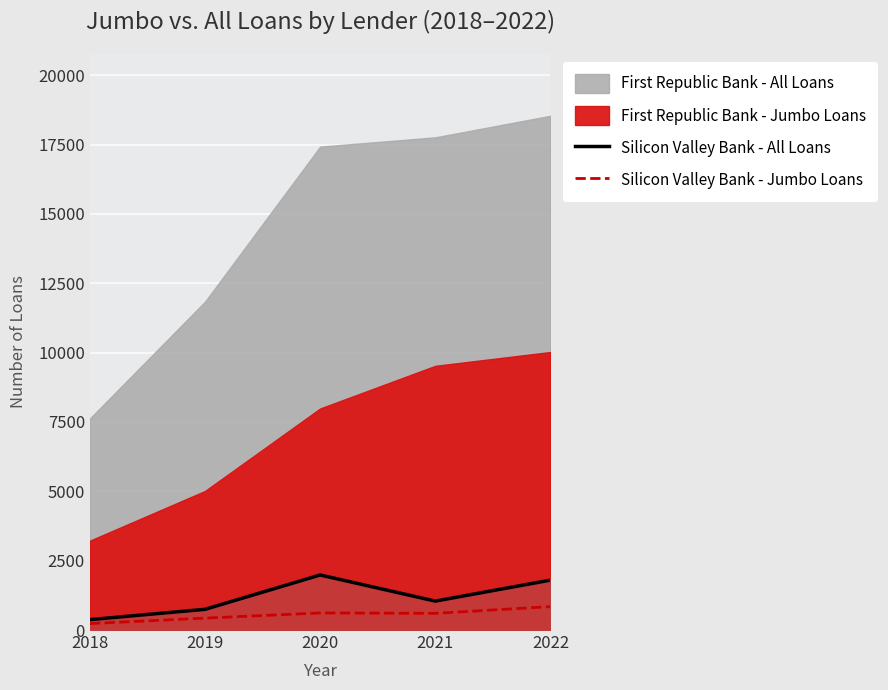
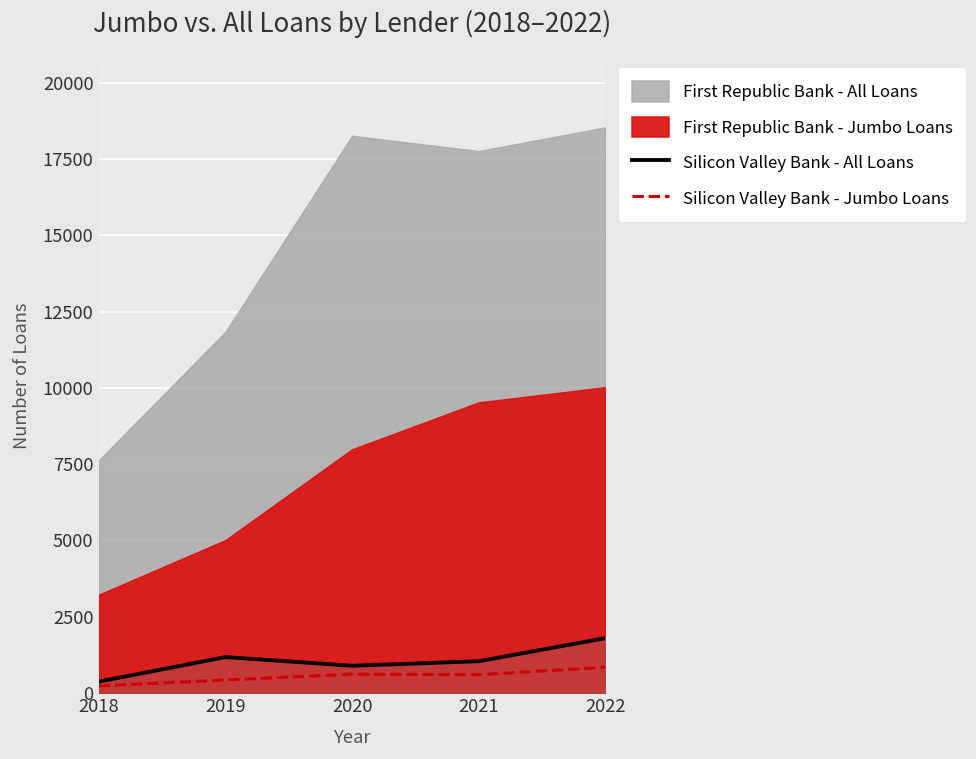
Silicon Valley Bank - All Loans, 2019: 700 -> 1200
Silicon Valley Bank - All Loans, 2020: 2000 -> 900
First Republic Bank - All Loans, 2020: 17400 -> 18300
